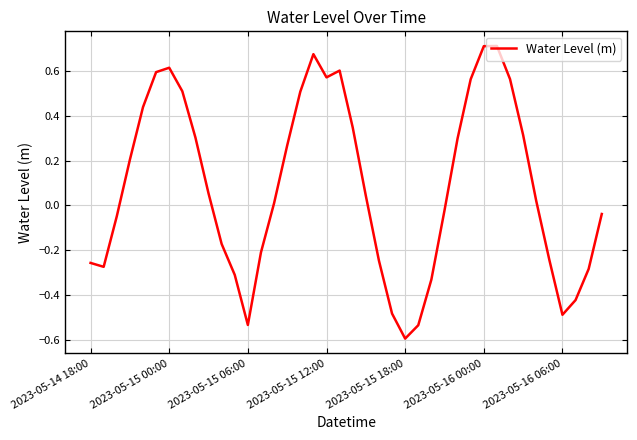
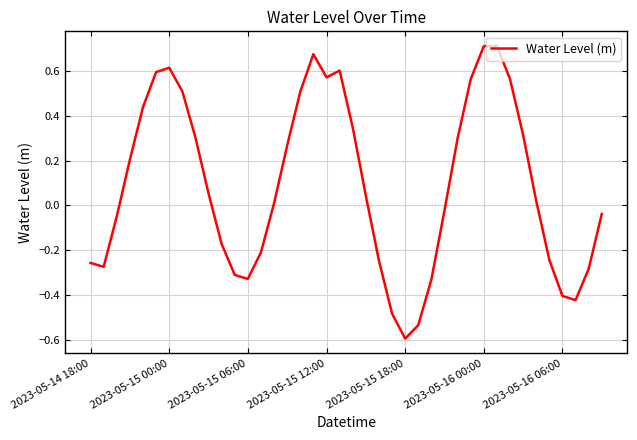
2023-05-15 06:00: -0.53 -> -0.33
2023-05-16 06:00: -0.49 -> -0.40
